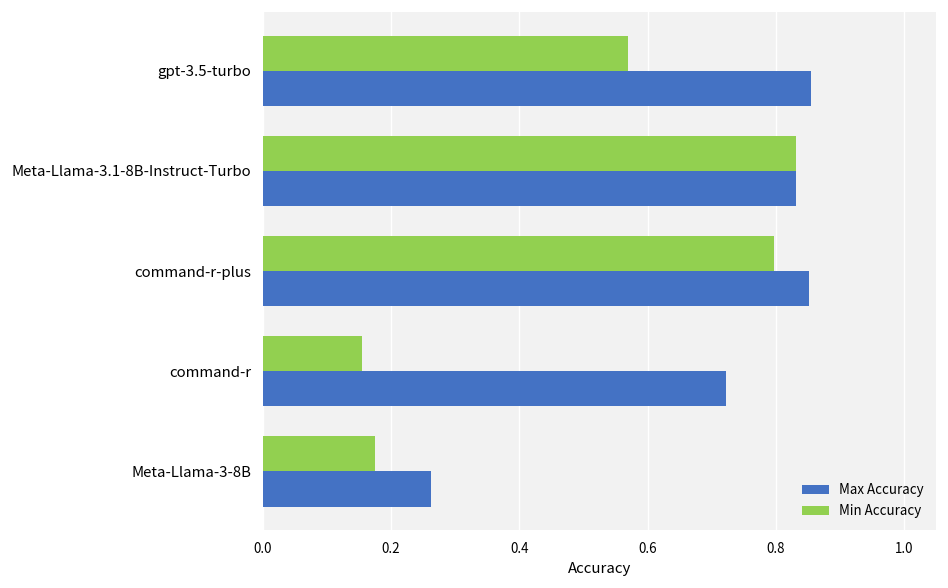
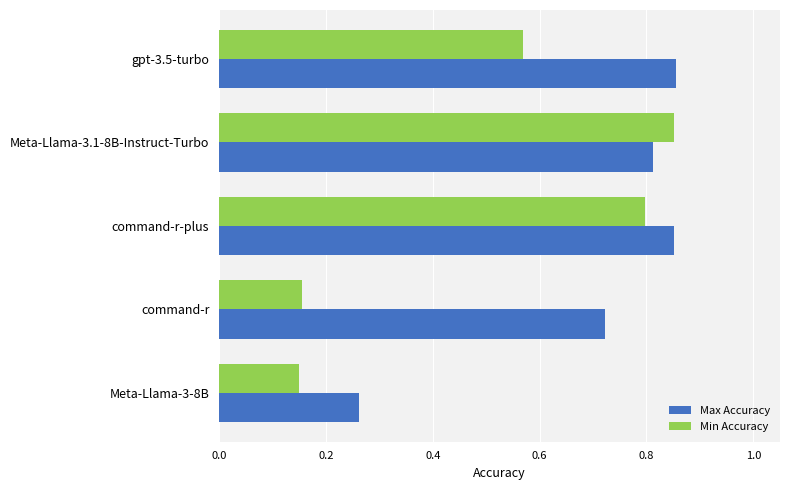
Min Accuracy, Meta-Llama-3.1-8B-Instruct-Turbo: 0.83 -> 0.85
Max Accuracy, Meta-Llama-3.1-8B-Instruct-Turbo: 0.83 -> 0.81
Min Accuracy, Meta-Llama-3-8B: 0.18 -> 0.15
